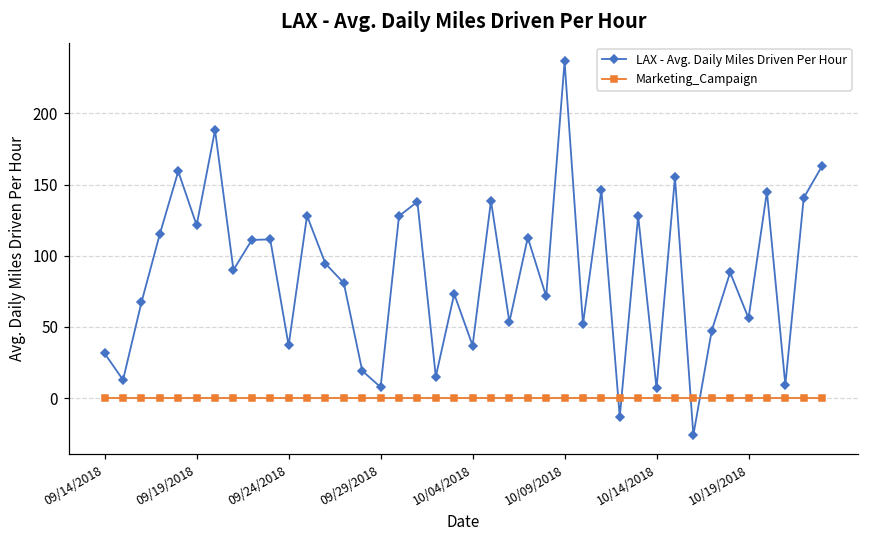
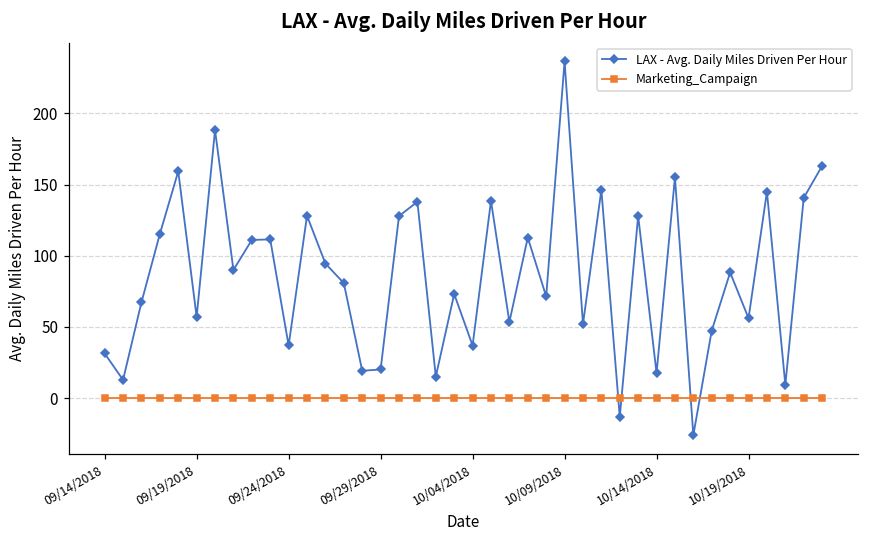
LAX - Avg. Daily Miles Driven Per Hour, 09/19/2018: 121 -> 57
LAX - Avg. Daily Miles Driven Per Hour, 09/29/2018: 8 -> 20
LAX - Avg. Daily Miles Driven Per Hour, 10/14/2018: 7 -> 18
